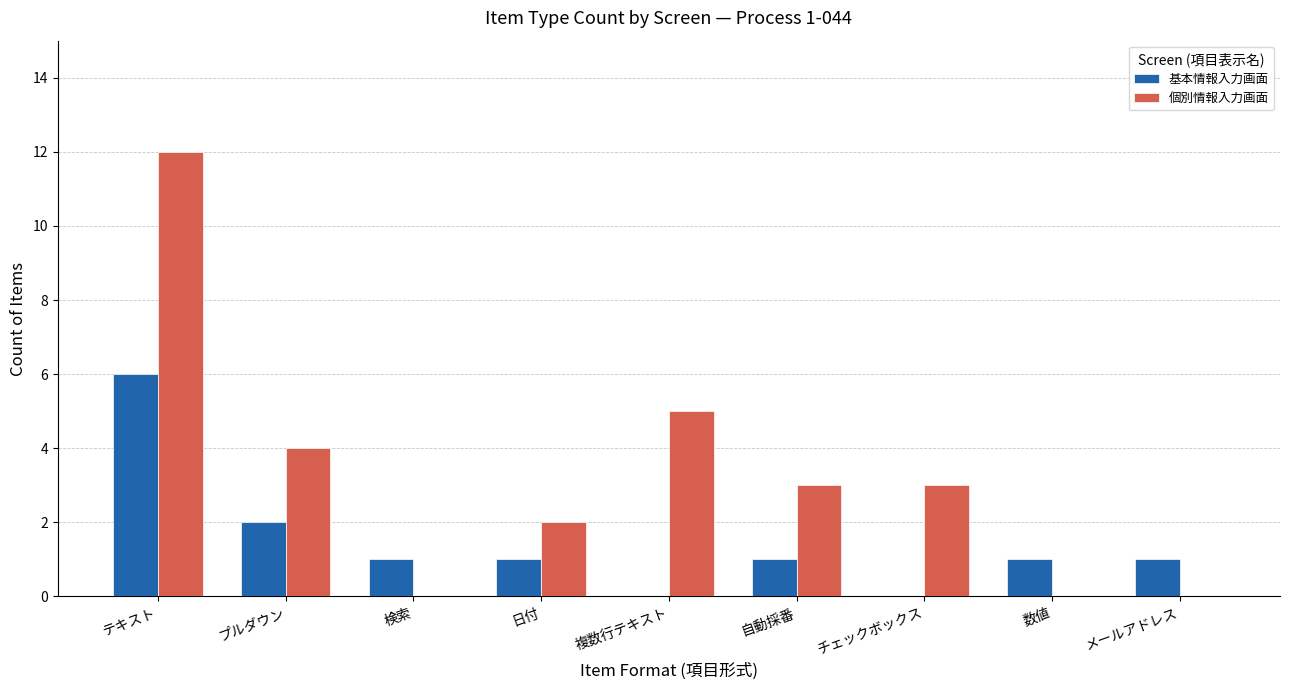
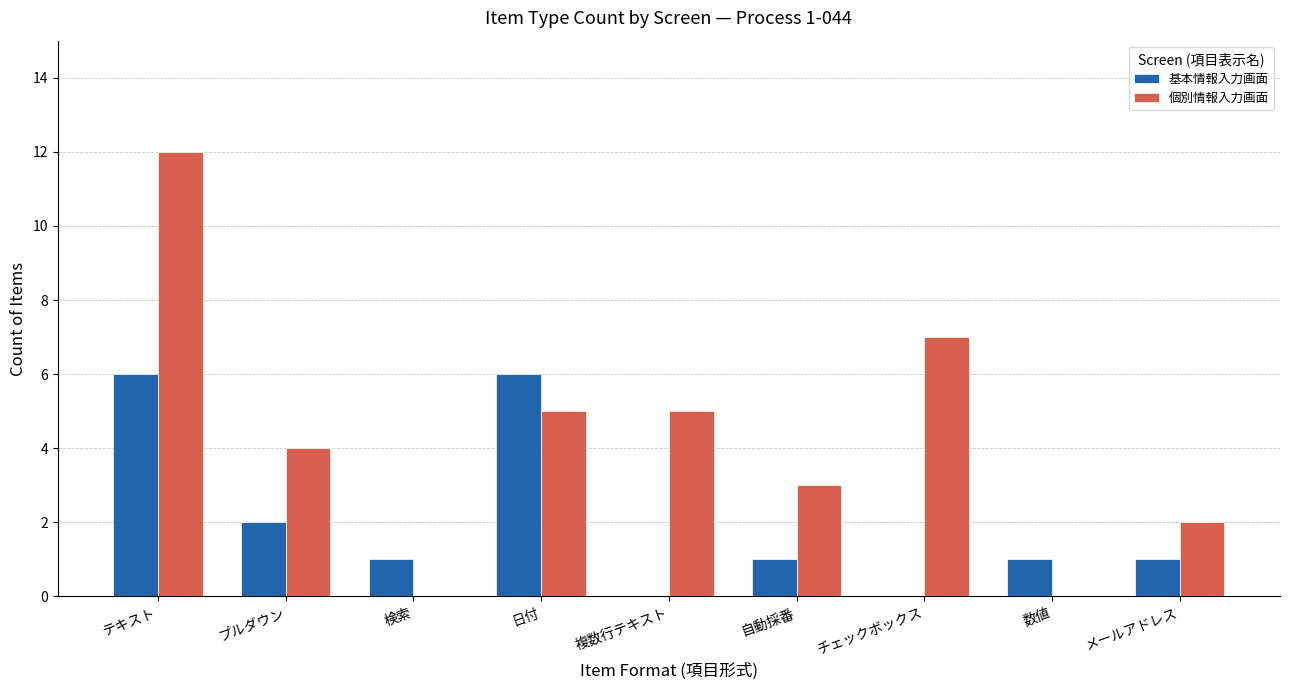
基本情報入力画面, 日付: 1 -> 6
個別情報入力画面, 日付: 2 -> 5
個別情報入力画面, チェックボックス: 3 -> 7
個別情報入力画面, メールアドレス: 0 -> 2
